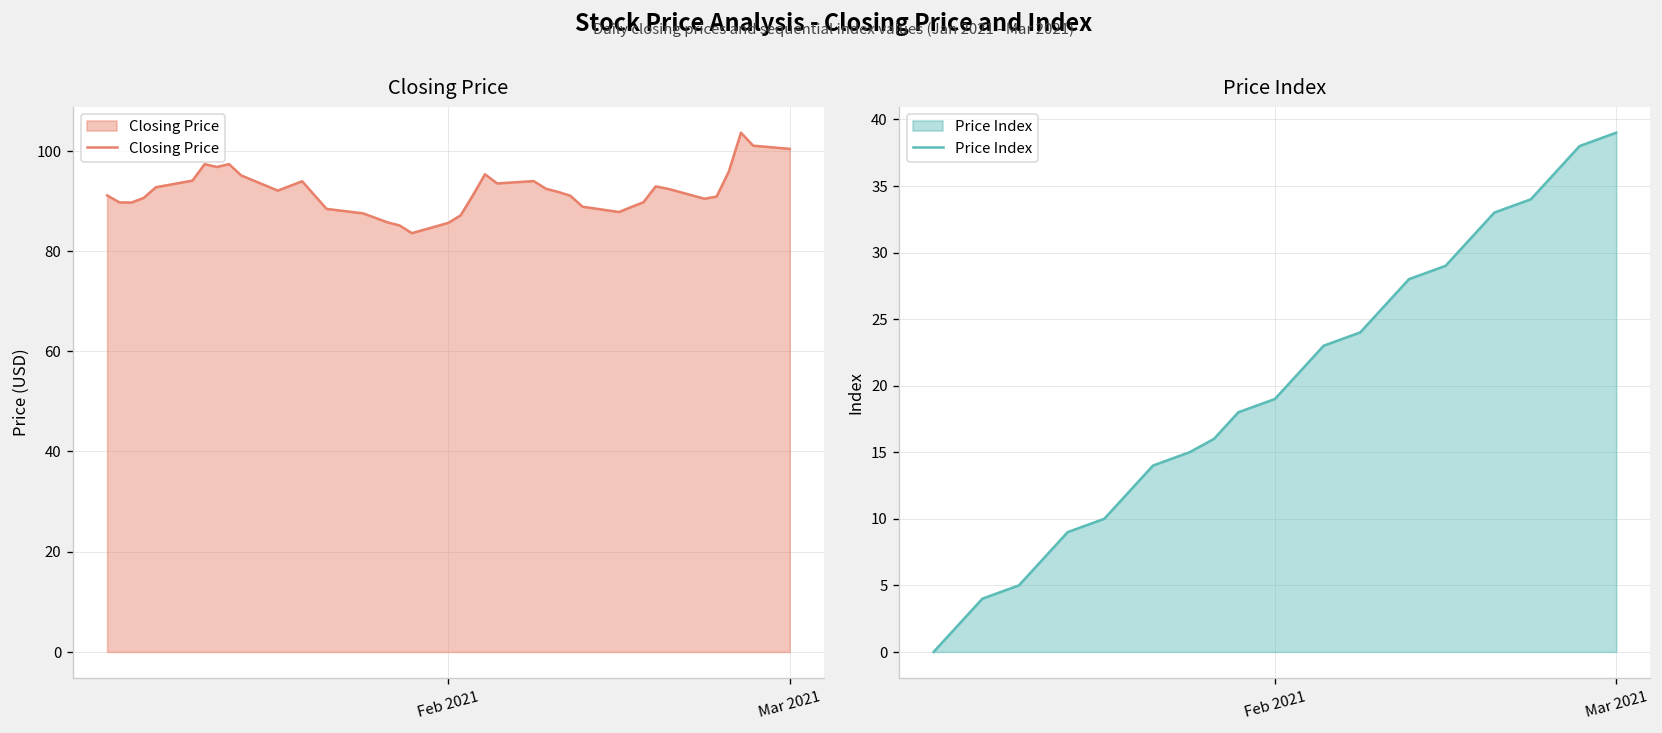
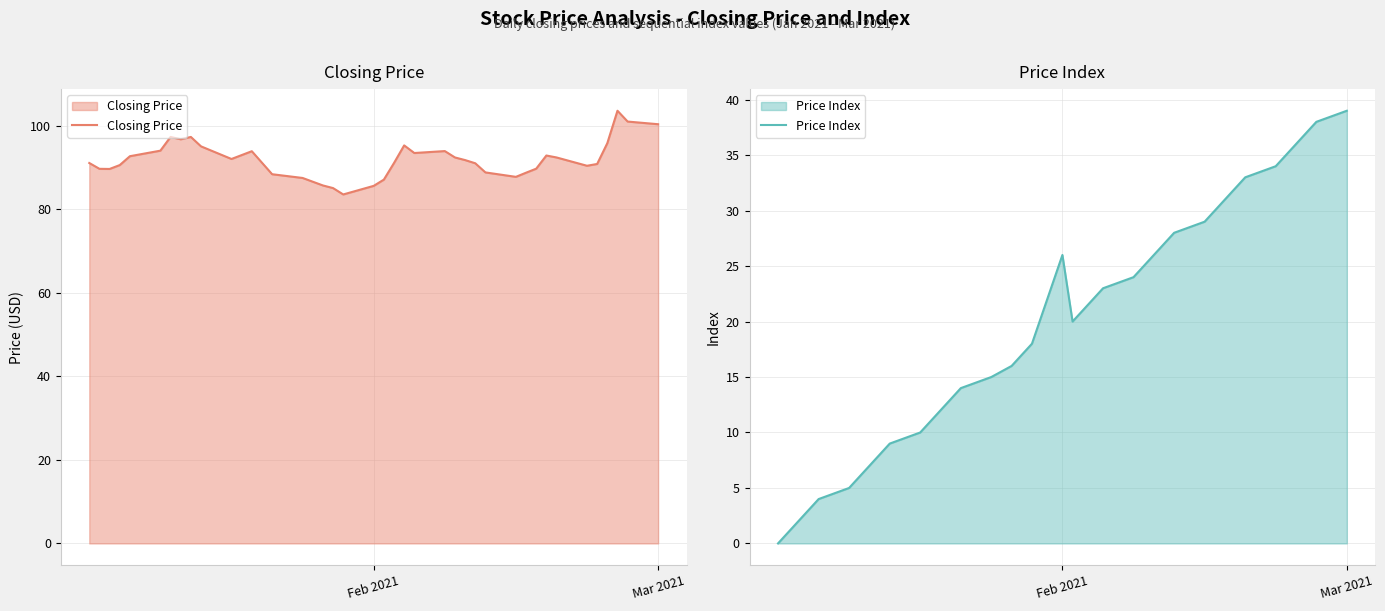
Price Index, Feb 2021: 19 -> 26
